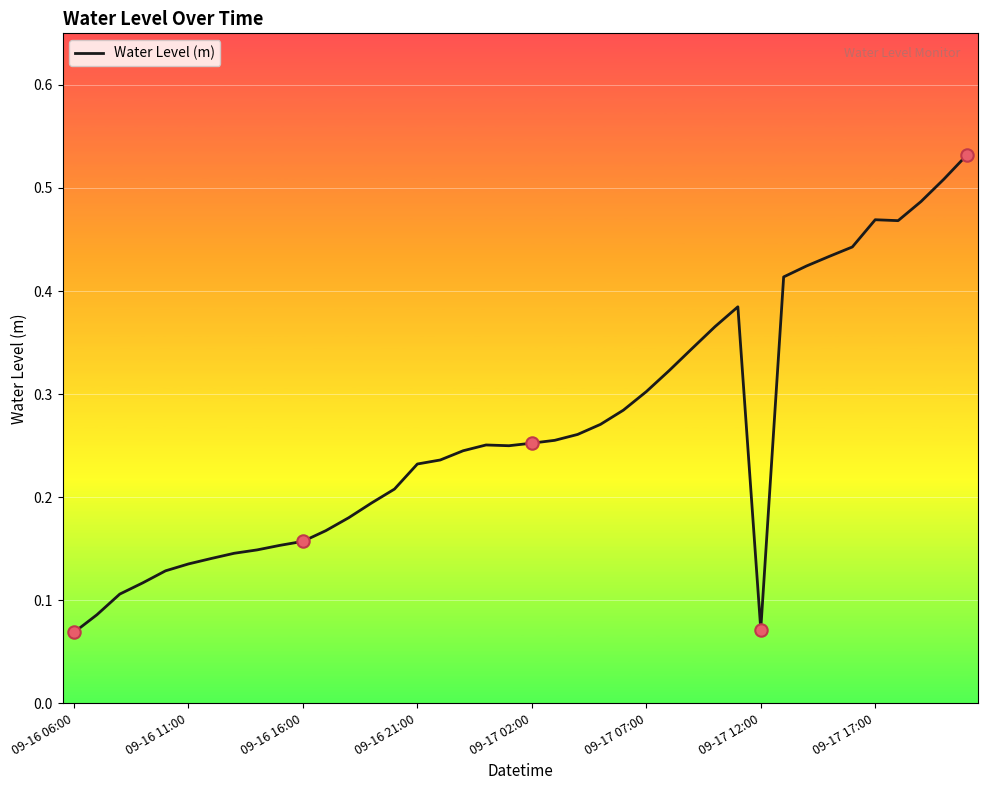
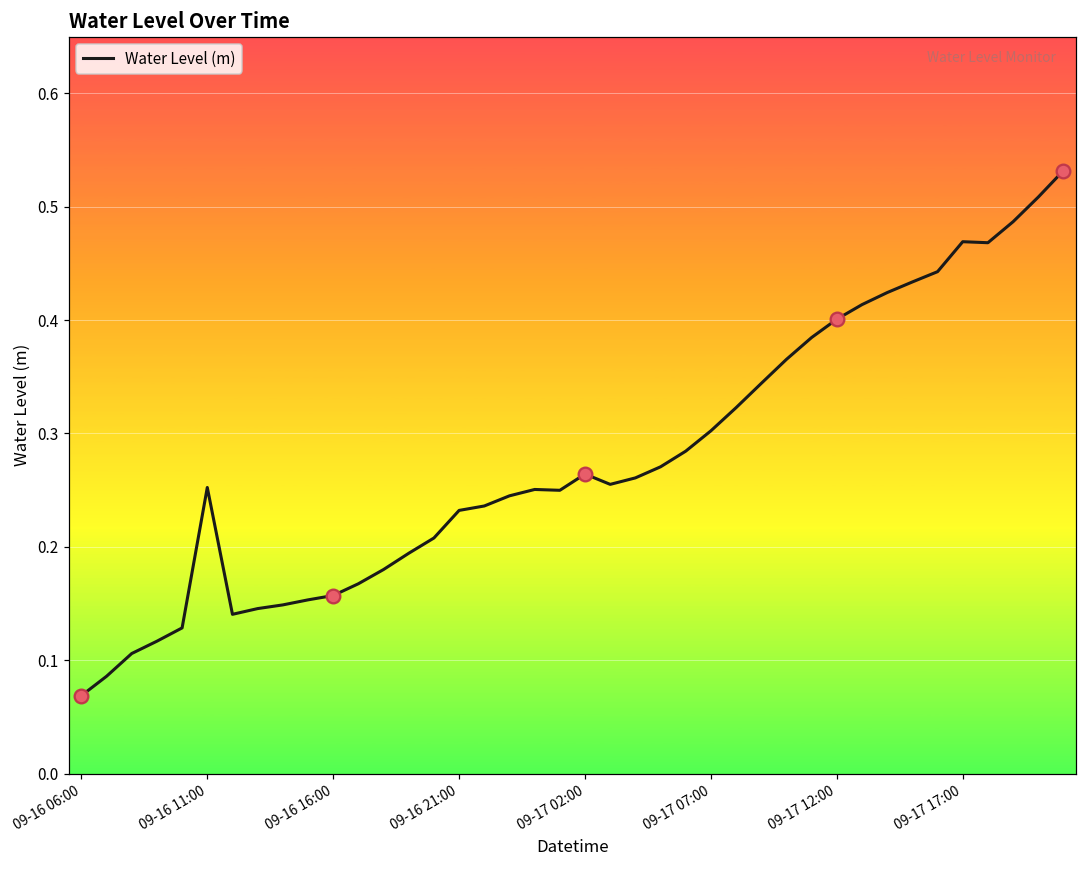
Water Level (m), 09-16 11:00: 0.135 -> 0.252
Water Level (m), 09-17 02:00: 0.252 -> 0.264
Water Level (m), 09-17 12:00: 0.072 -> 0.401
